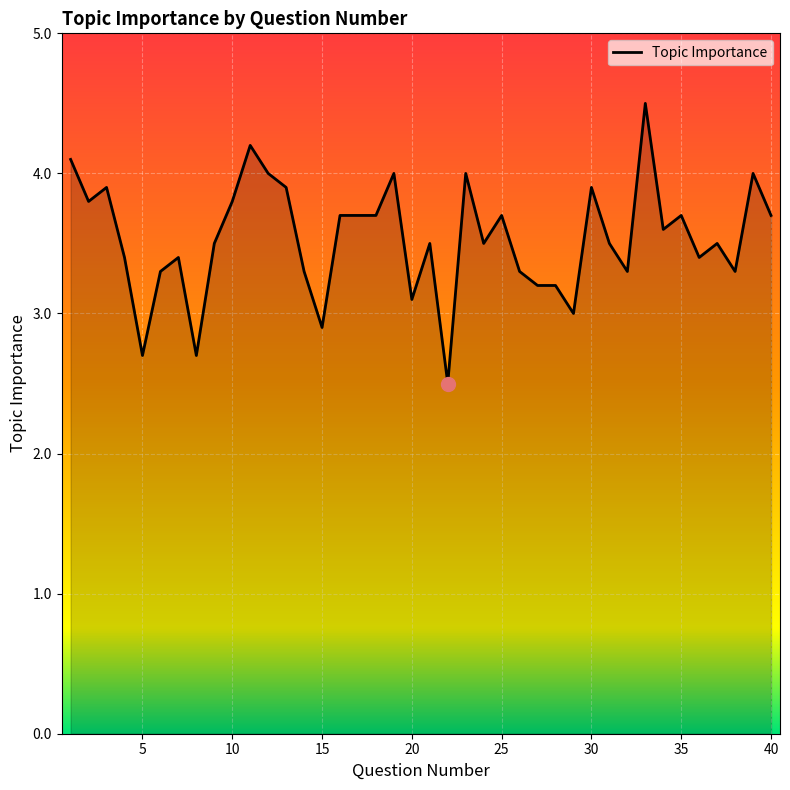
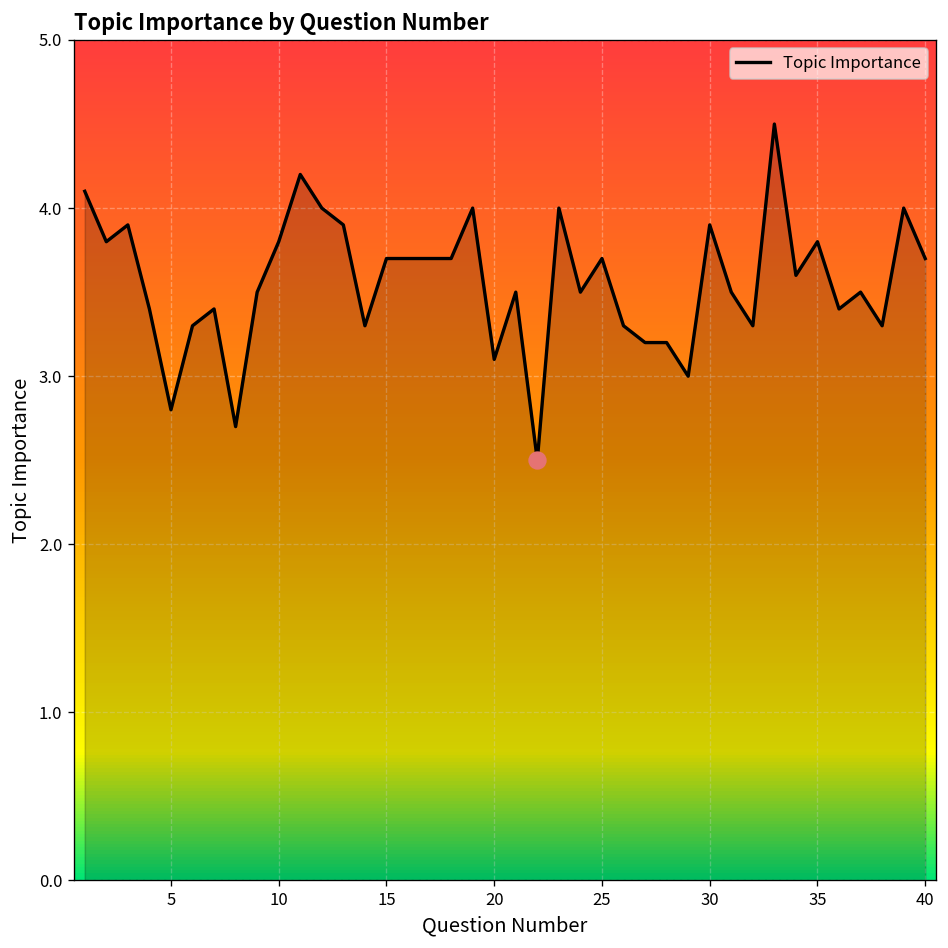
Topic Importance, 5: 2.7 -> 2.8
Topic Importance, 15: 2.9 -> 3.7
Topic Importance, 35: 3.7 -> 3.8
